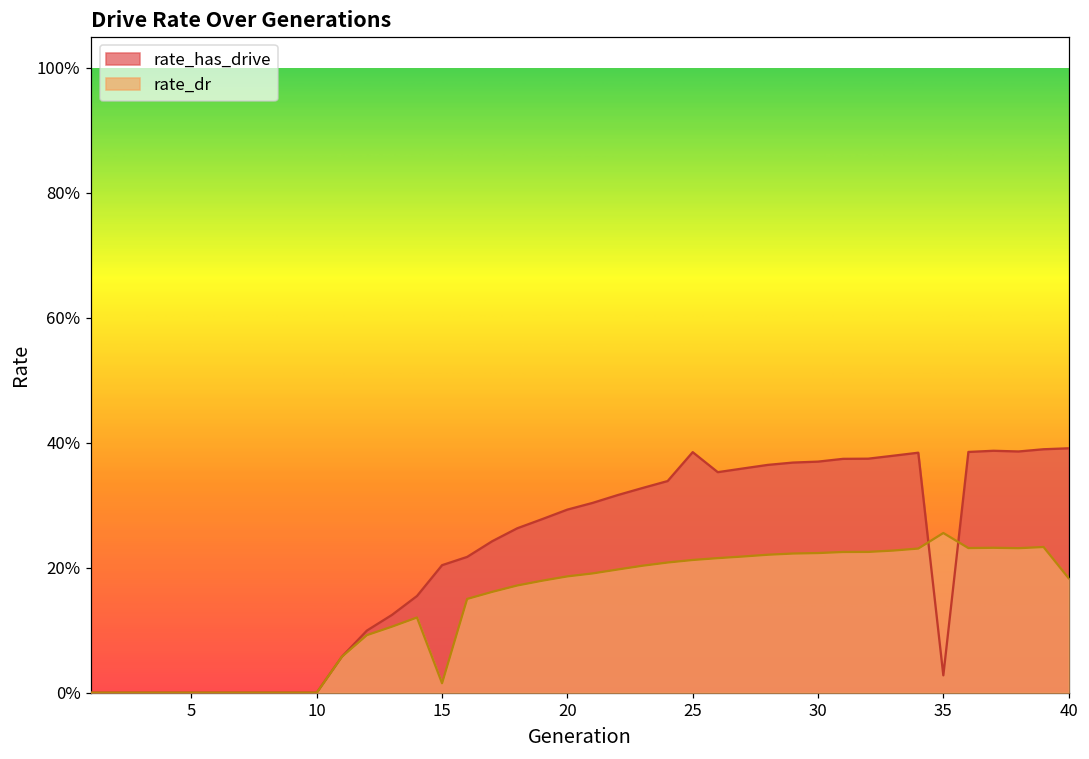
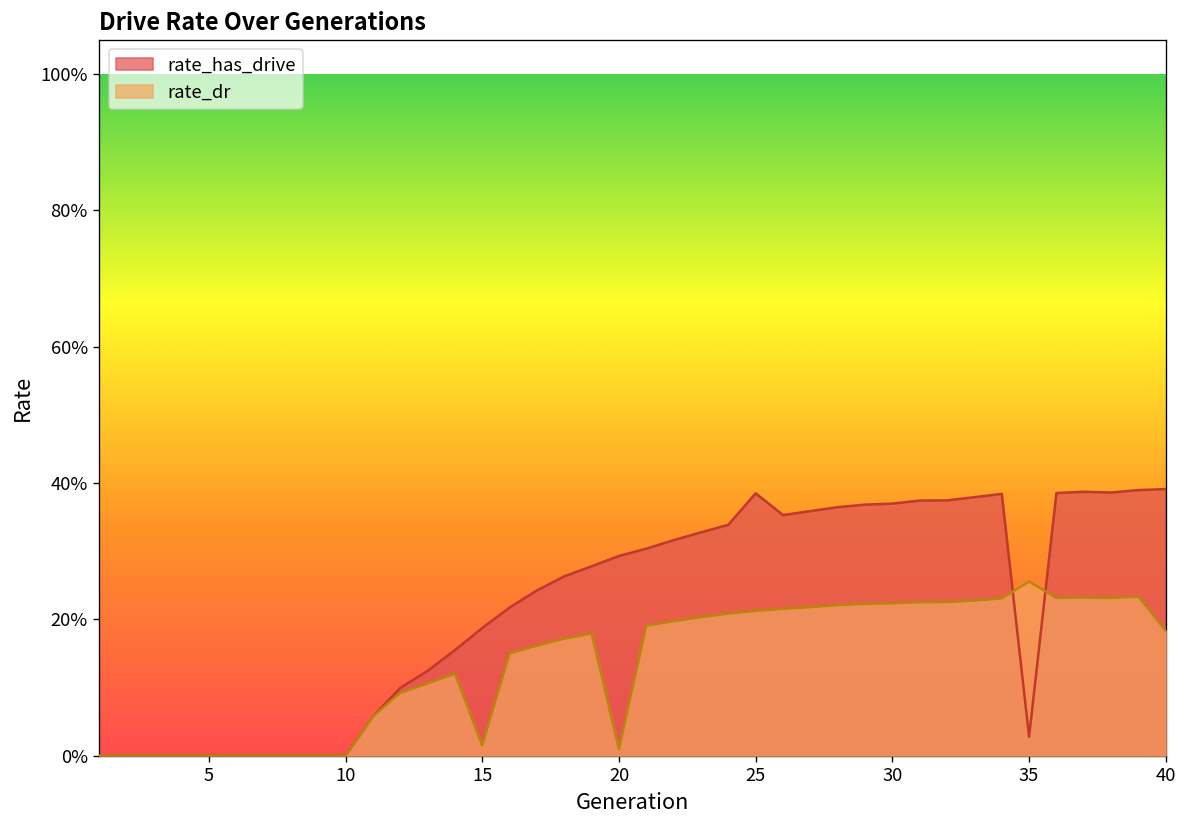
rate_has_drive, 15: 20% -> 19%
rate_dr, 20: 19% -> 1%
